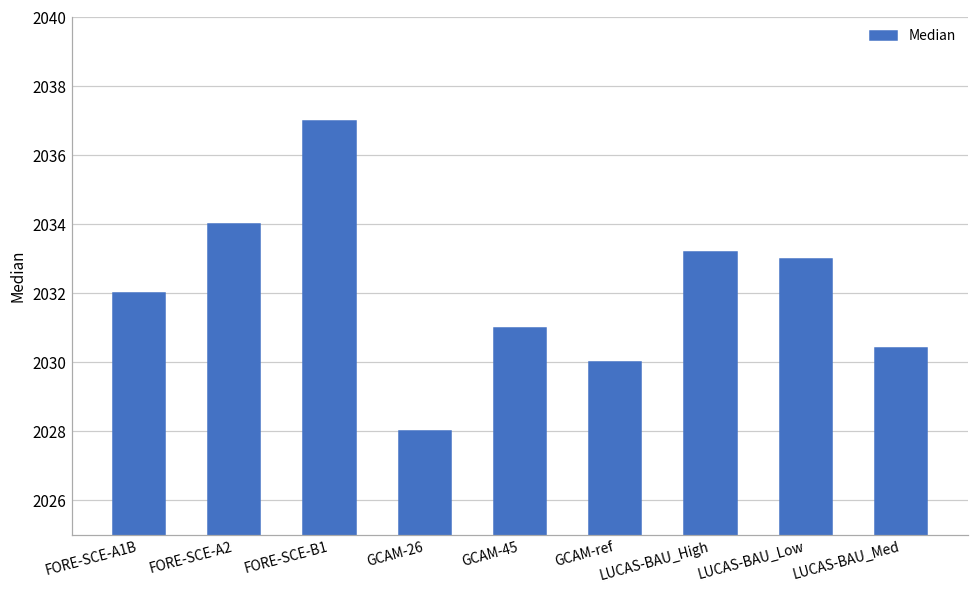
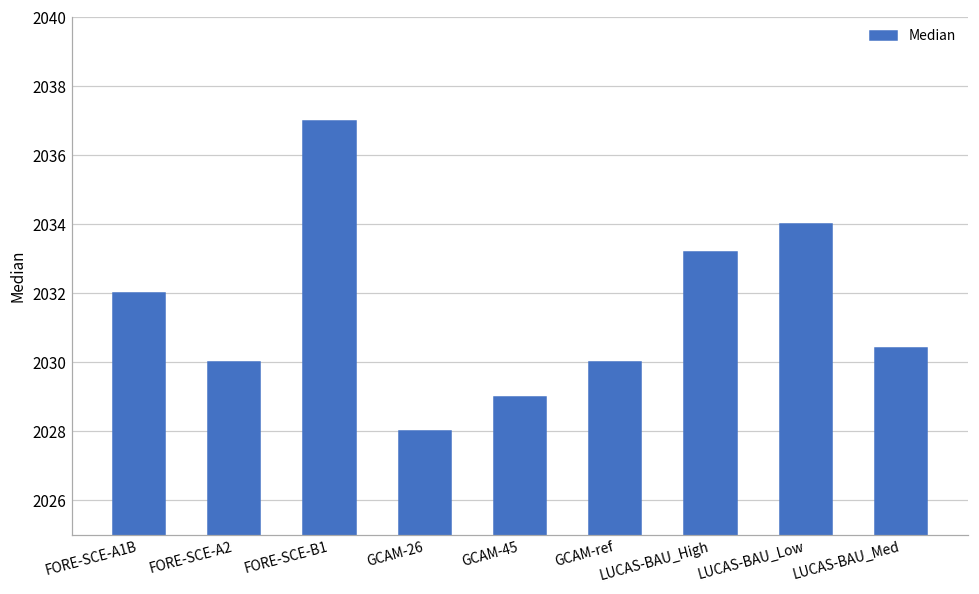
FORE-SCE-A2: 2034 -> 2030
GCAM-45: 2031 -> 2029
LUCAS-BAU_Low: 2033 -> 2034
